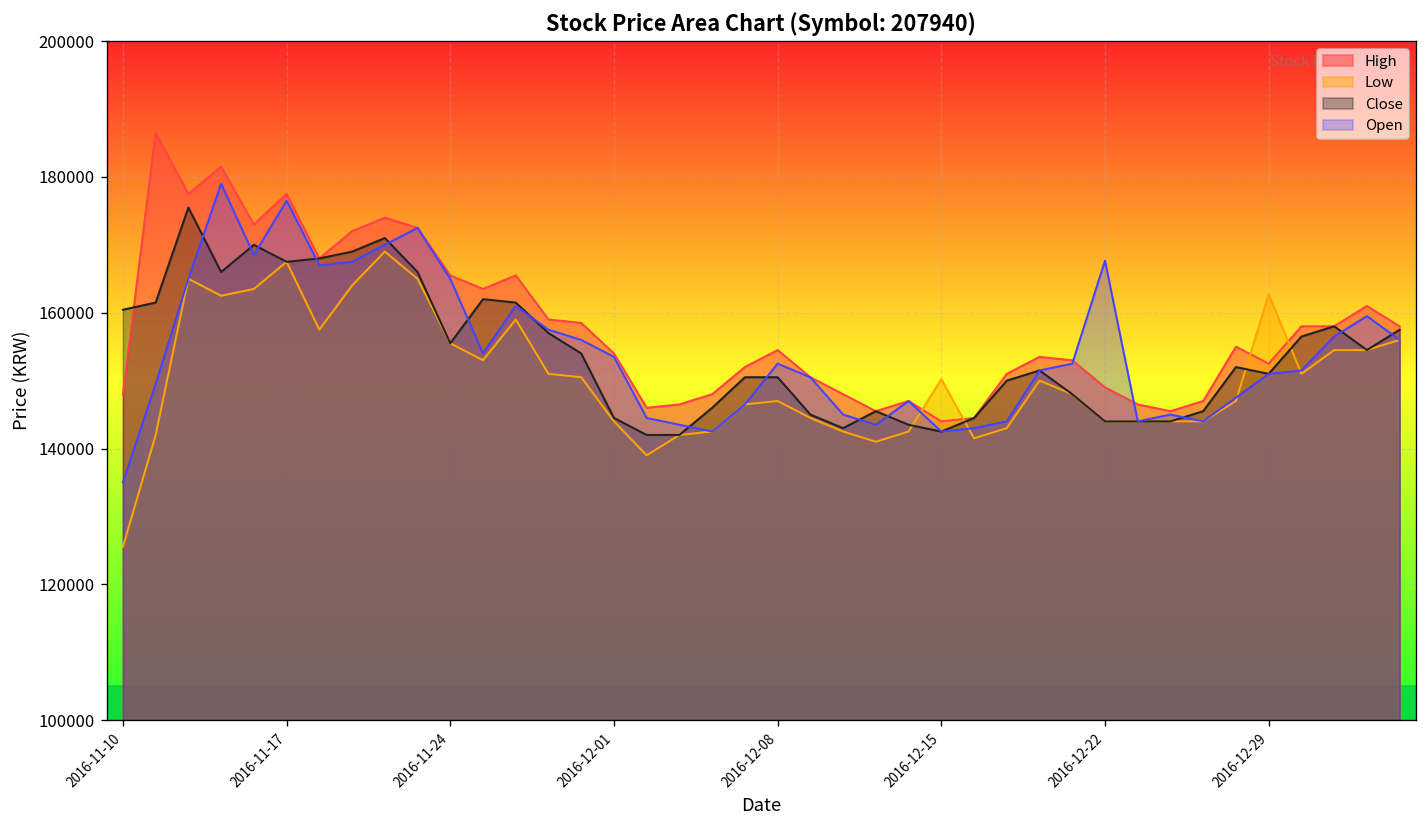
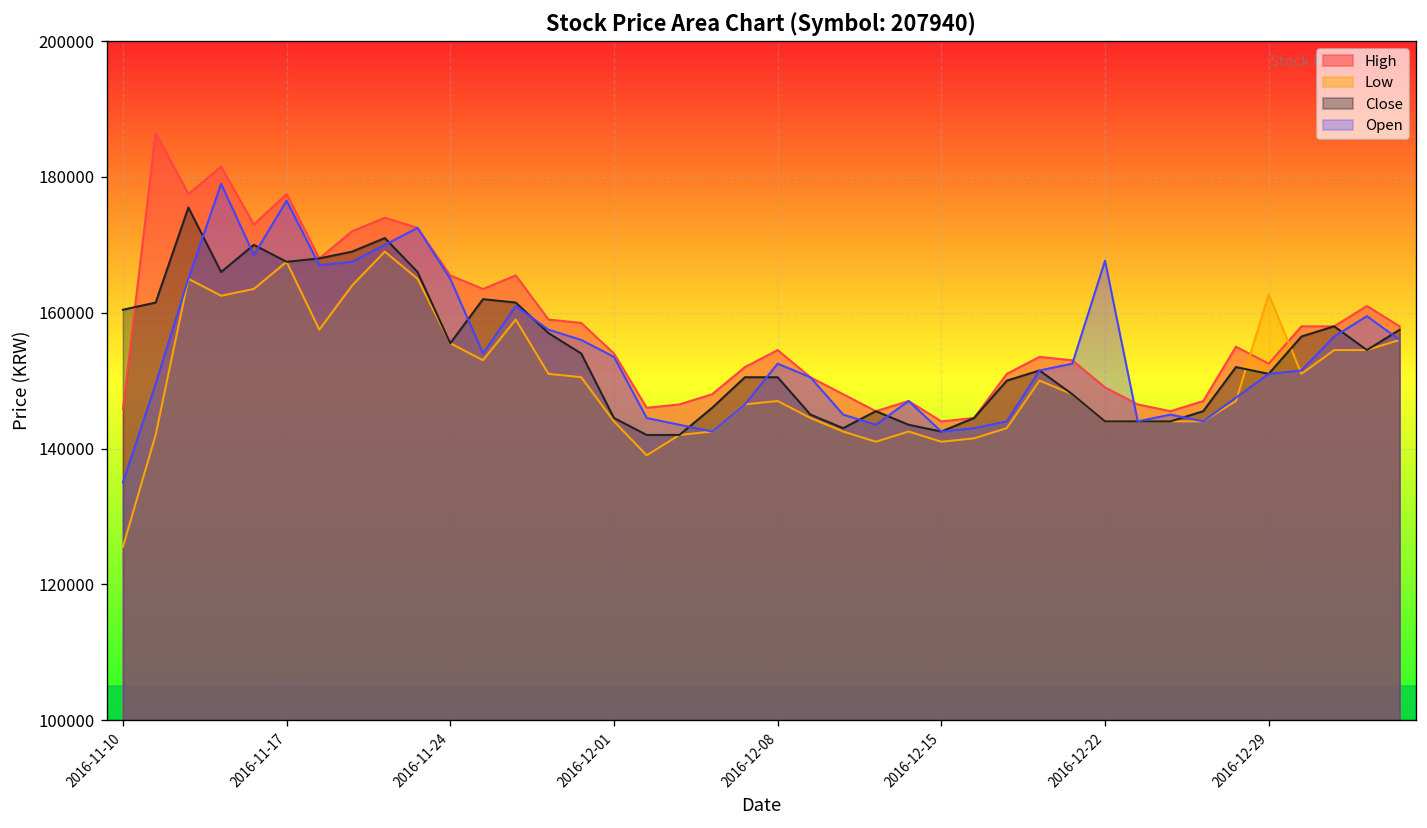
High, 2016-11-10: 148000 -> 146000
Low, 2016-12-15: 150000 -> 141000
